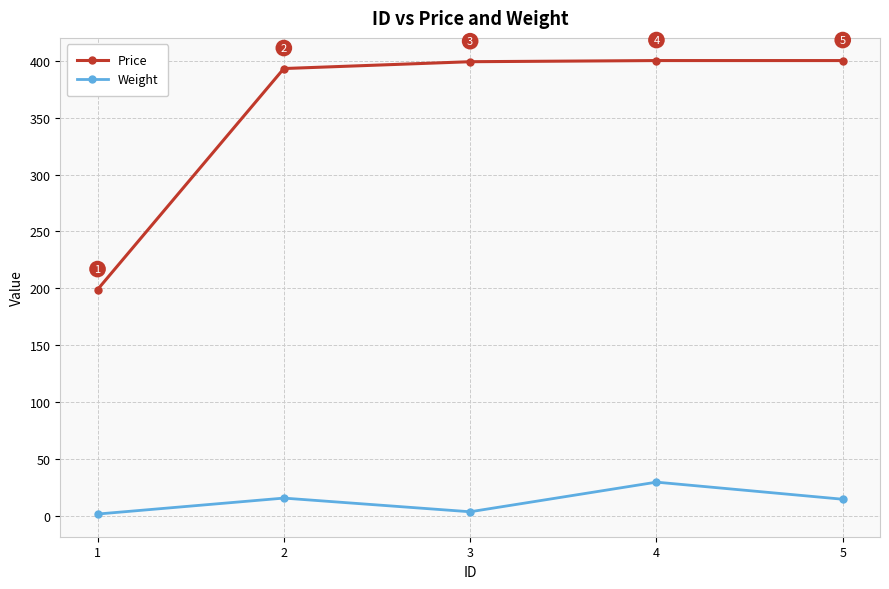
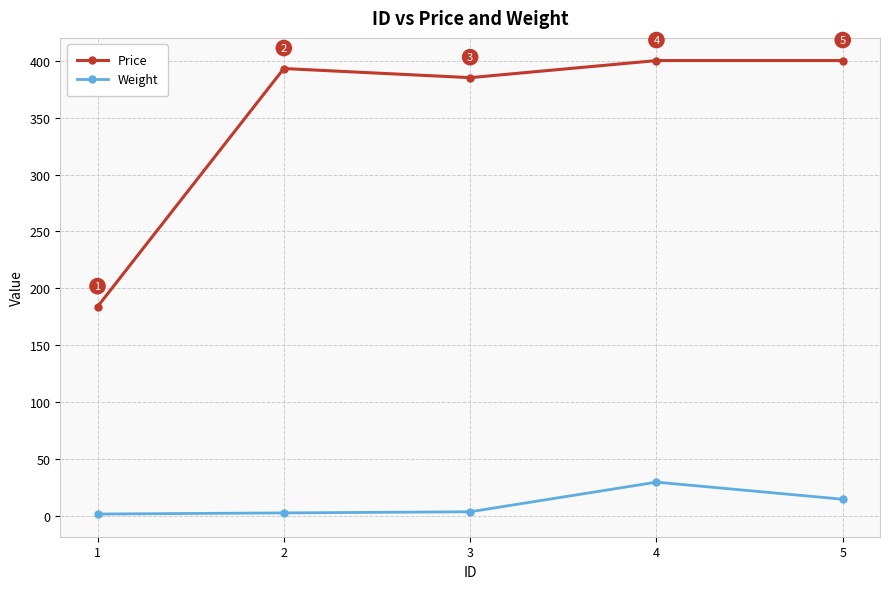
Price, 1: 199 -> 184
Weight, 2: 16 -> 3
Price, 3: 399 -> 385
